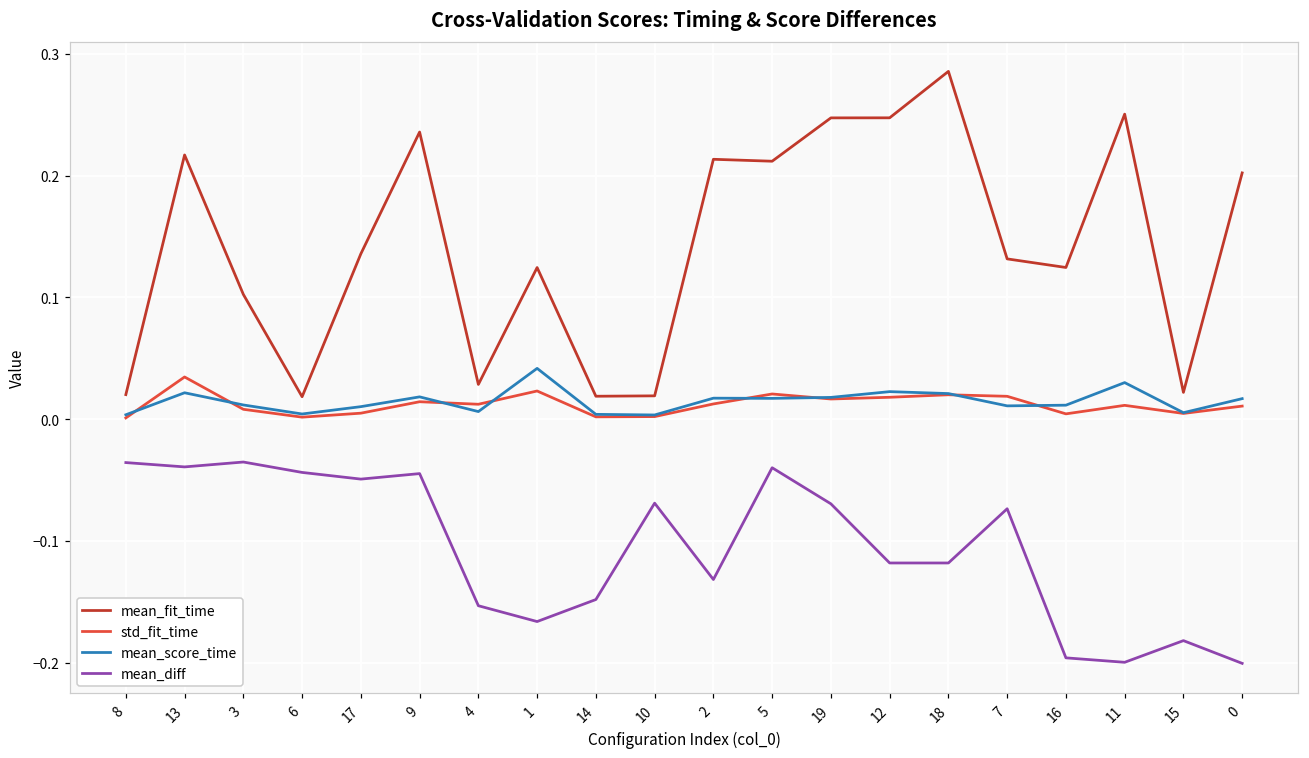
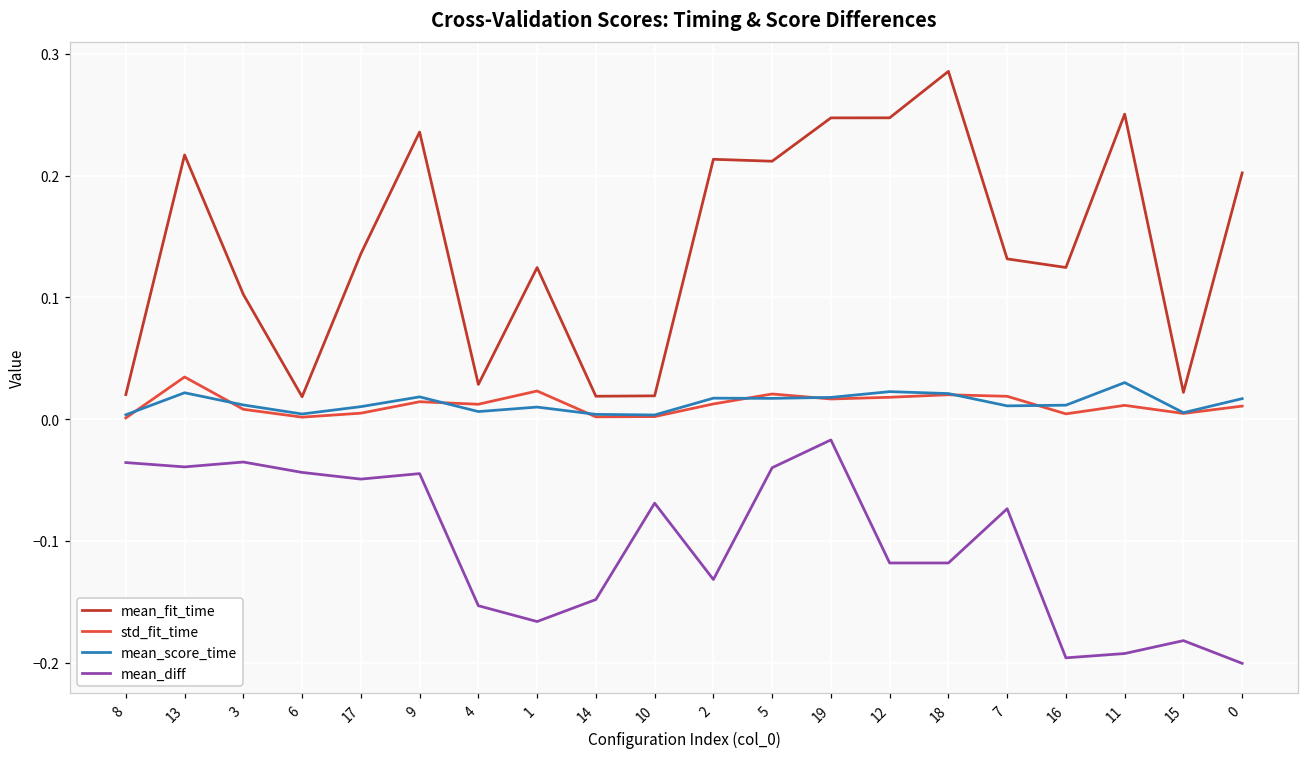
mean_score_time, 1: 0.042 -> 0.010
mean_diff, 19: -0.070 -> -0.017
mean_diff, 11: -0.200 -> -0.193
